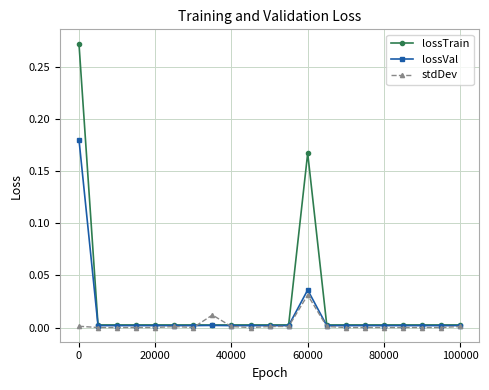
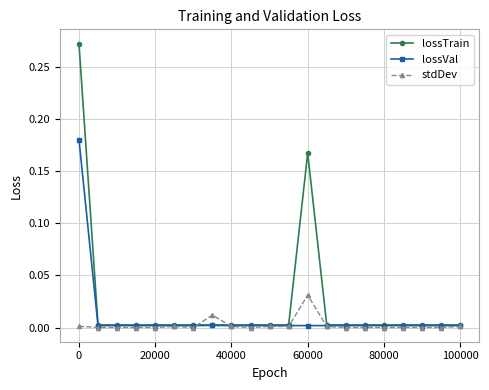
lossVal, 60000: 0.036 -> 0.002
